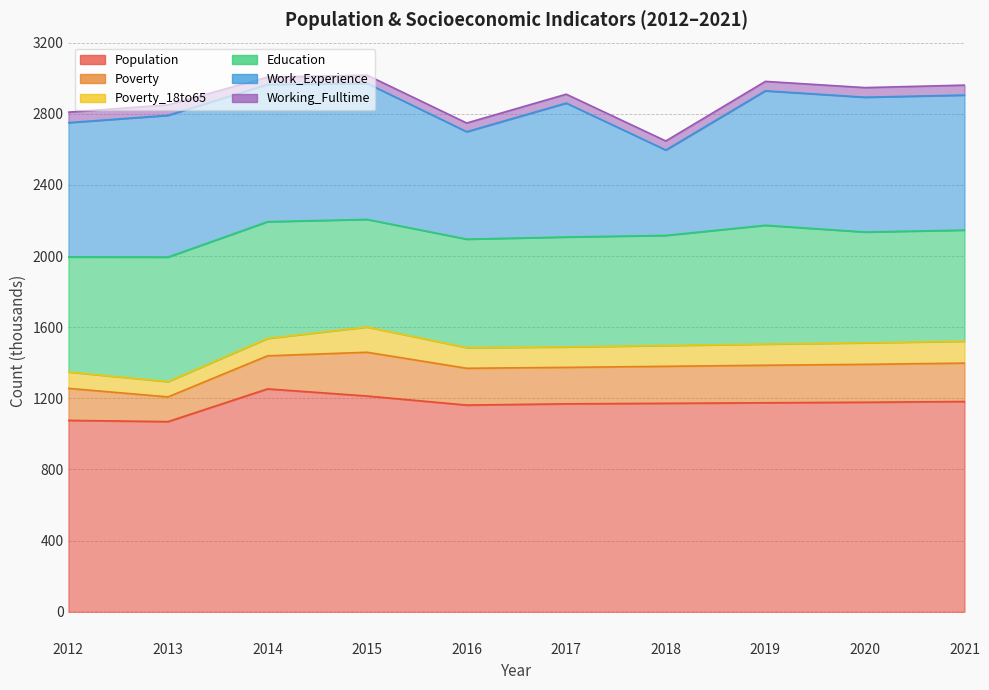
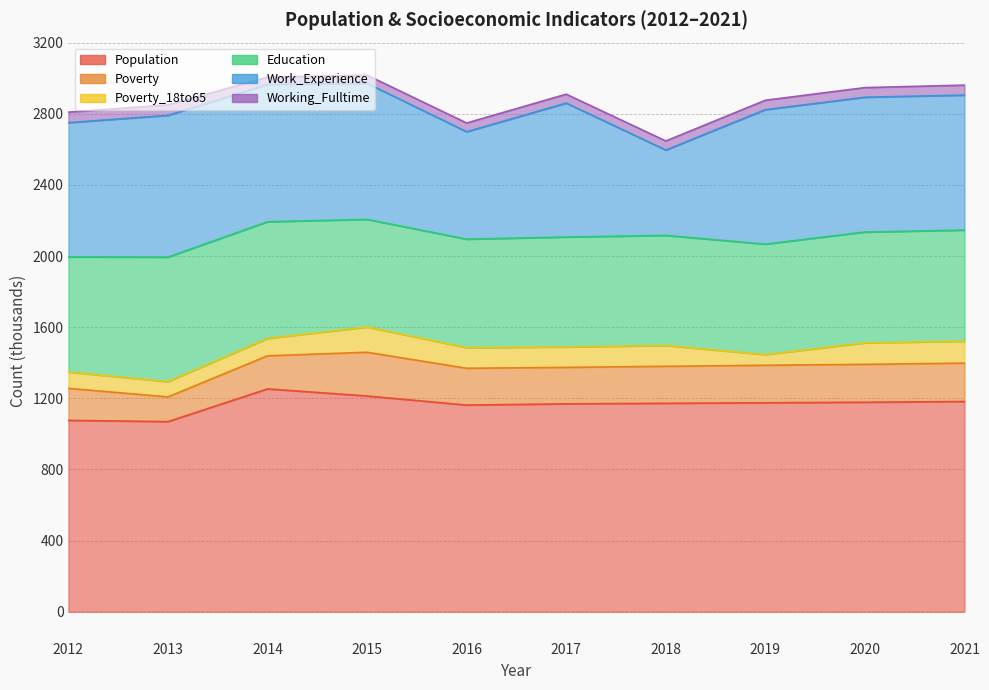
Poverty_18to65, 2019: 120 -> 60
Education, 2019: 670 -> 620
